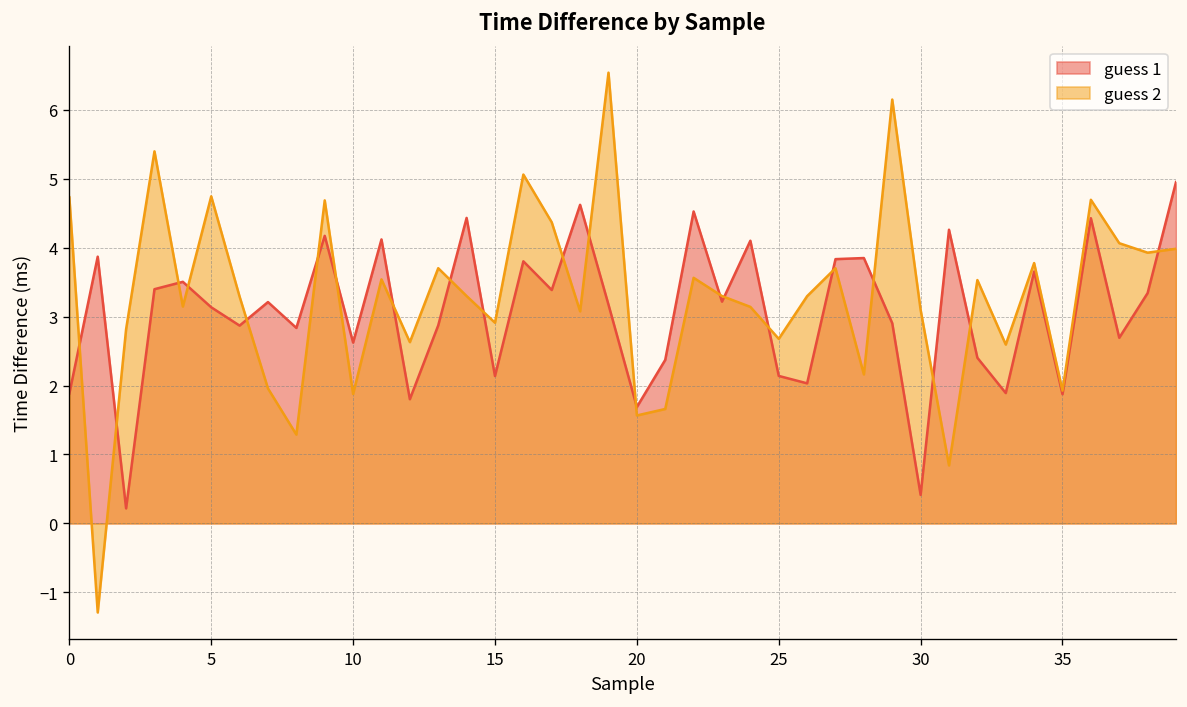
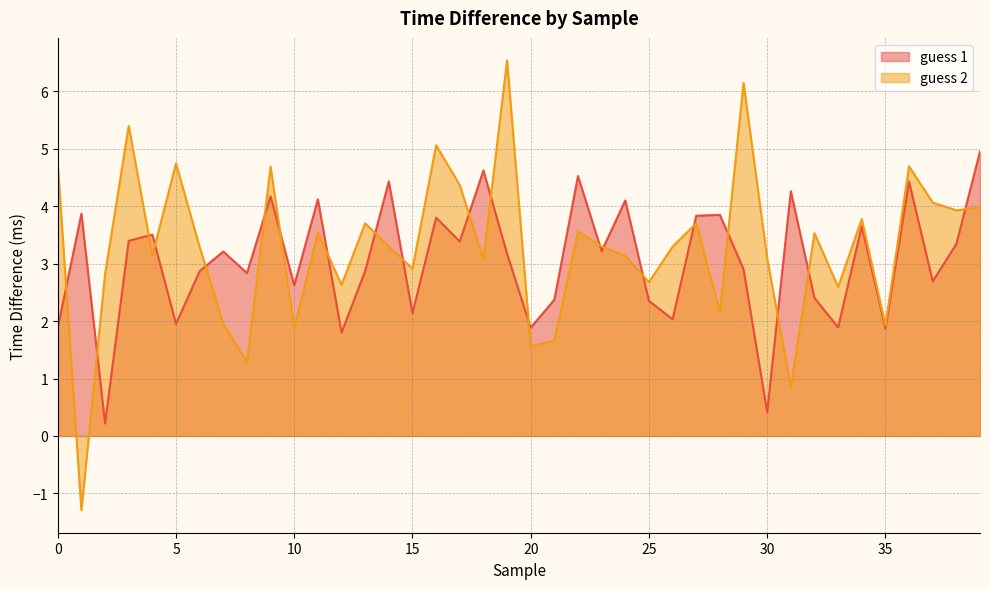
guess 1, 5: 3.1 -> 2.0
guess 1, 20: 1.7 -> 1.9
guess 1, 25: 2.1 -> 2.4
